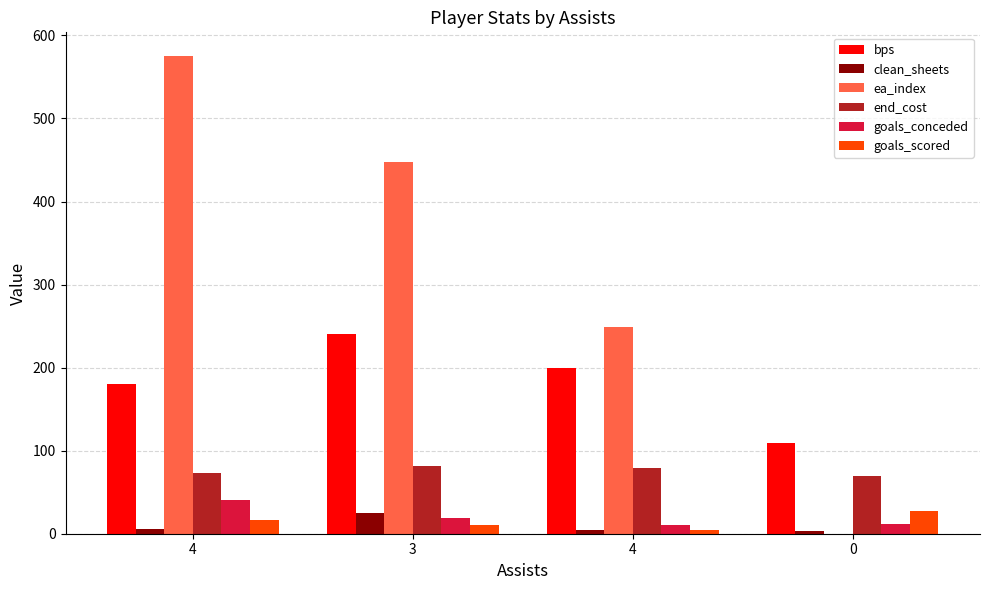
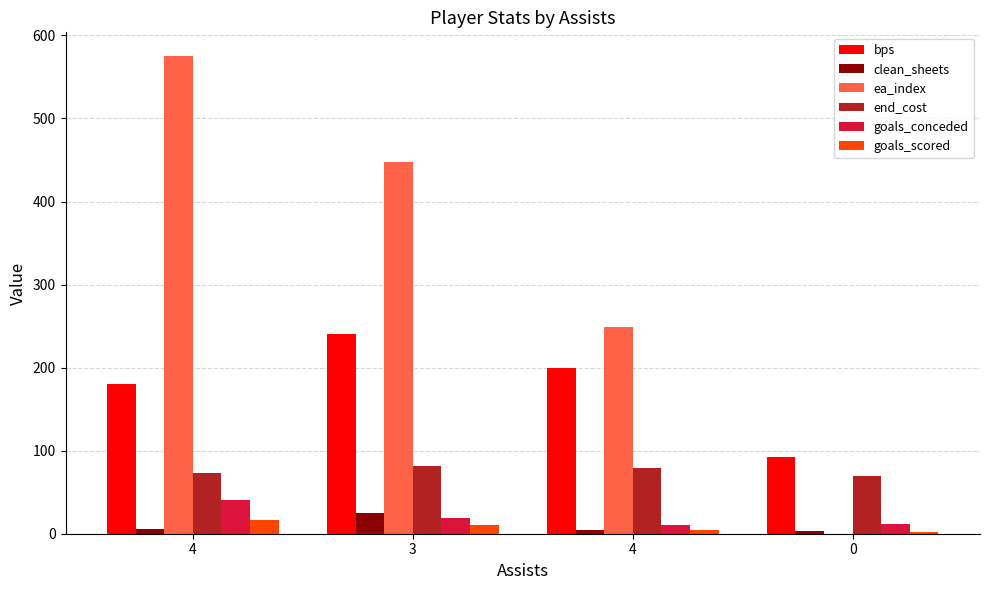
bps, 0: 110 -> 90
goals_scored, 0: 30 -> 0
